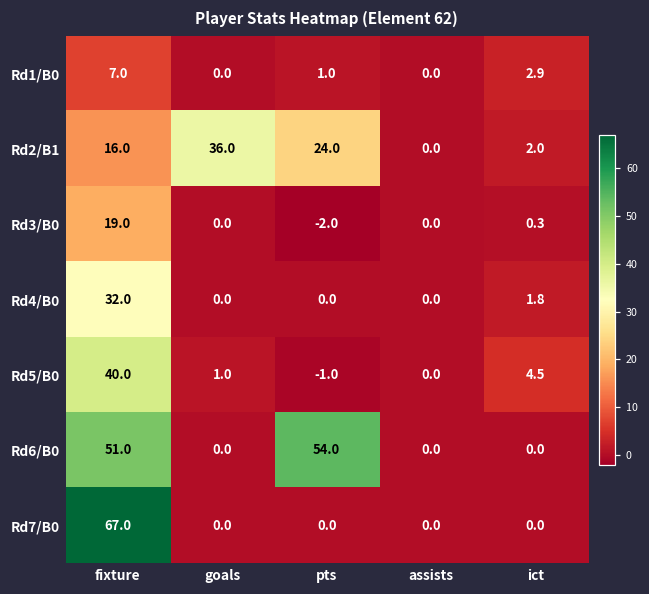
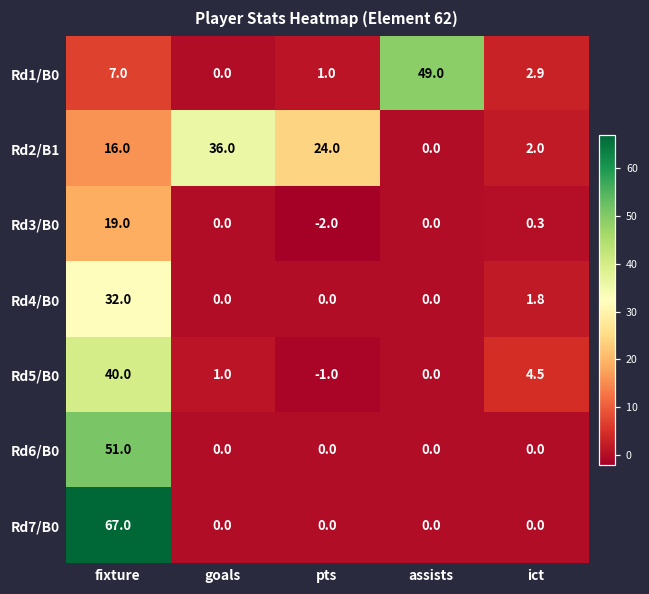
Rd1/B0, assists: 0.0 -> 49.0
Rd6/B0, pts: 54.0 -> 0.0
